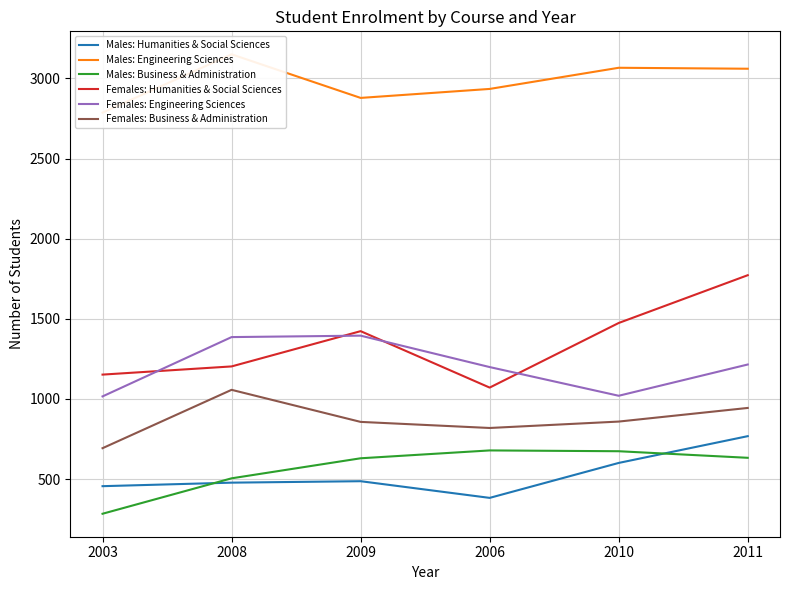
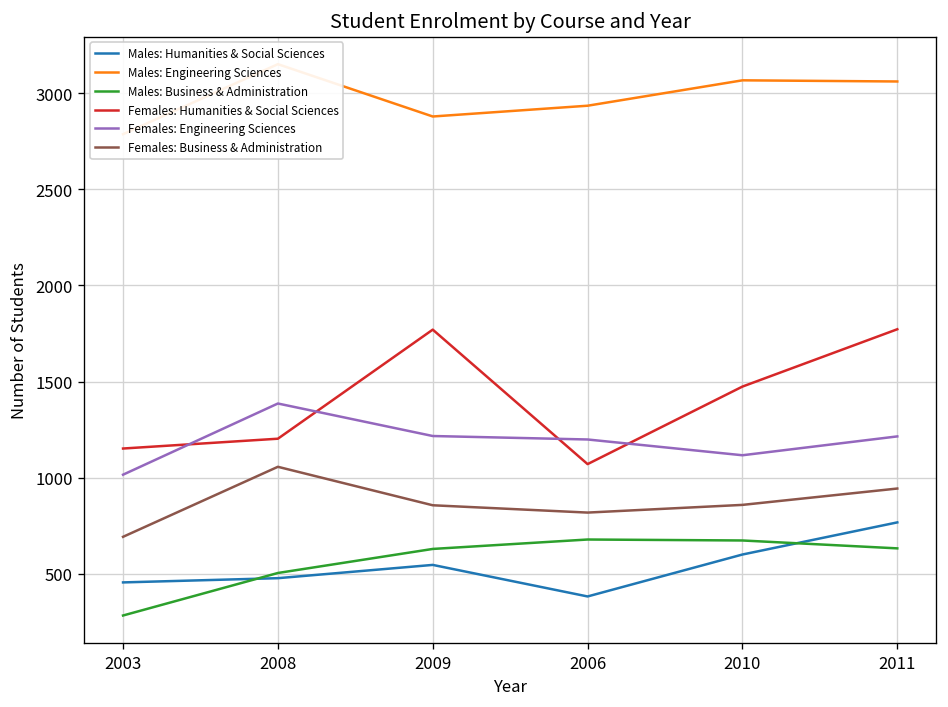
Males: Humanities & Social Sciences, 2009: 490 -> 550
Females: Humanities & Social Sciences, 2009: 1420 -> 1770
Females: Engineering Sciences, 2009: 1400 -> 1220
Females: Engineering Sciences, 2010: 1020 -> 1120
